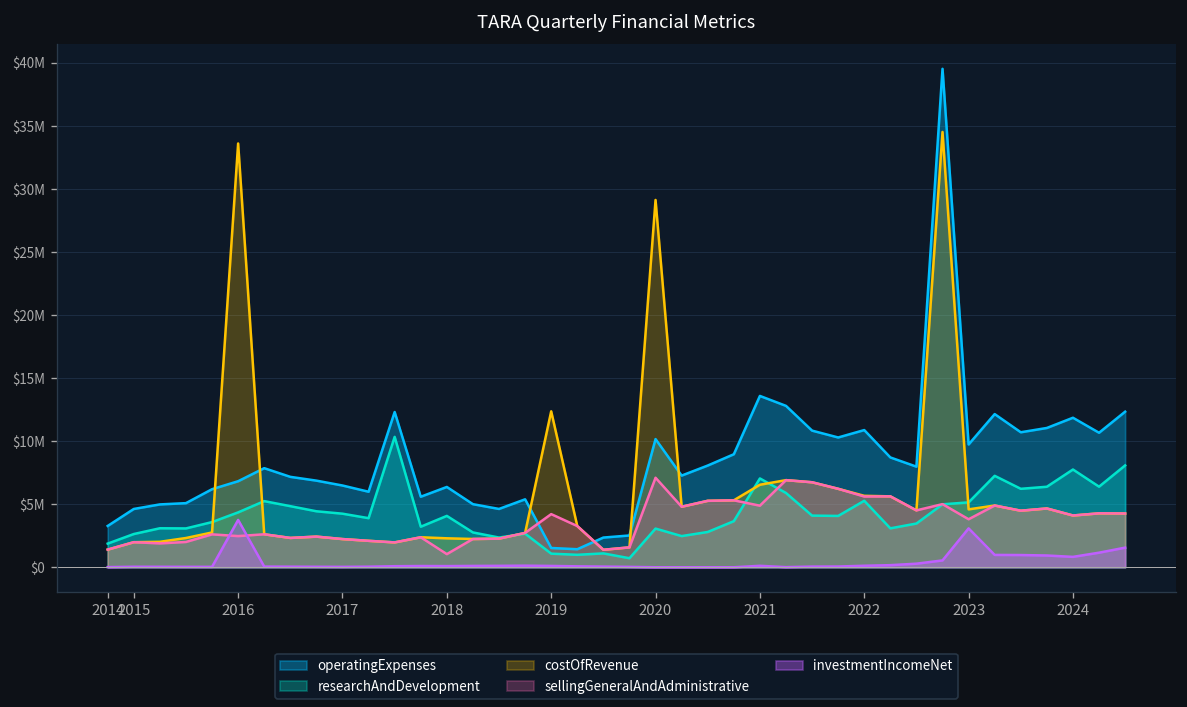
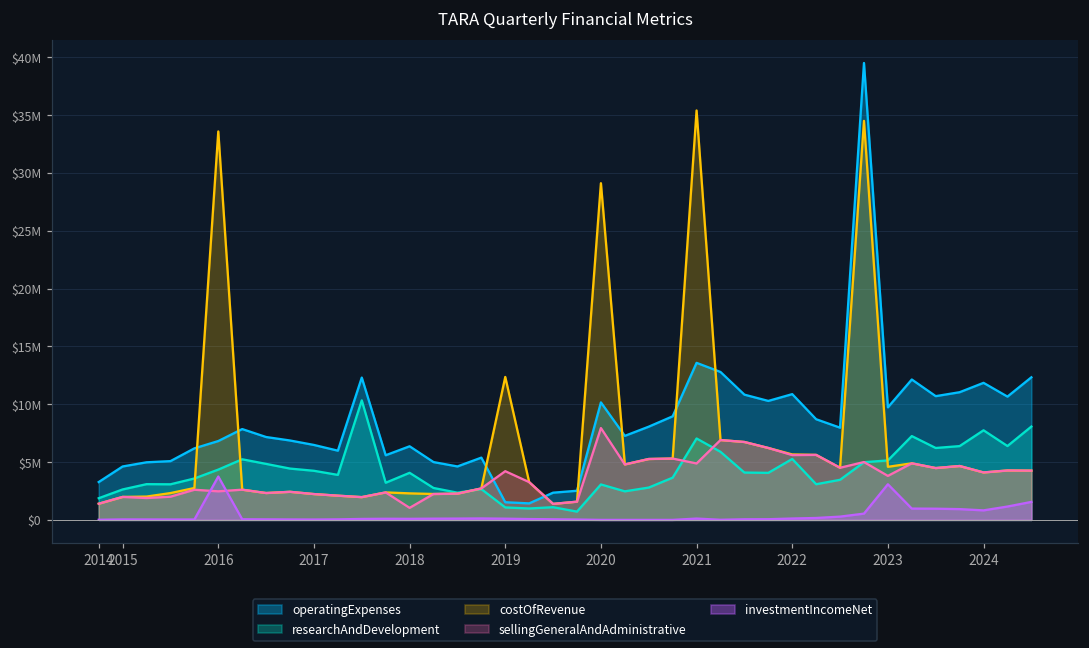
sellingGeneralAndAdministrative, 2020: $7100000 -> $7900000
costOfRevenue, 2021: $6500000 -> $35400000
